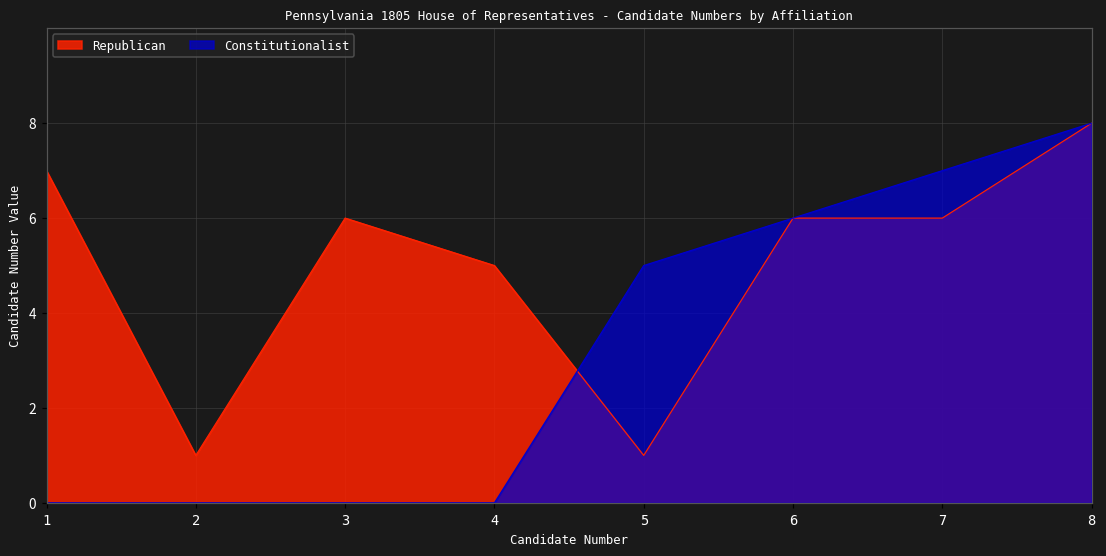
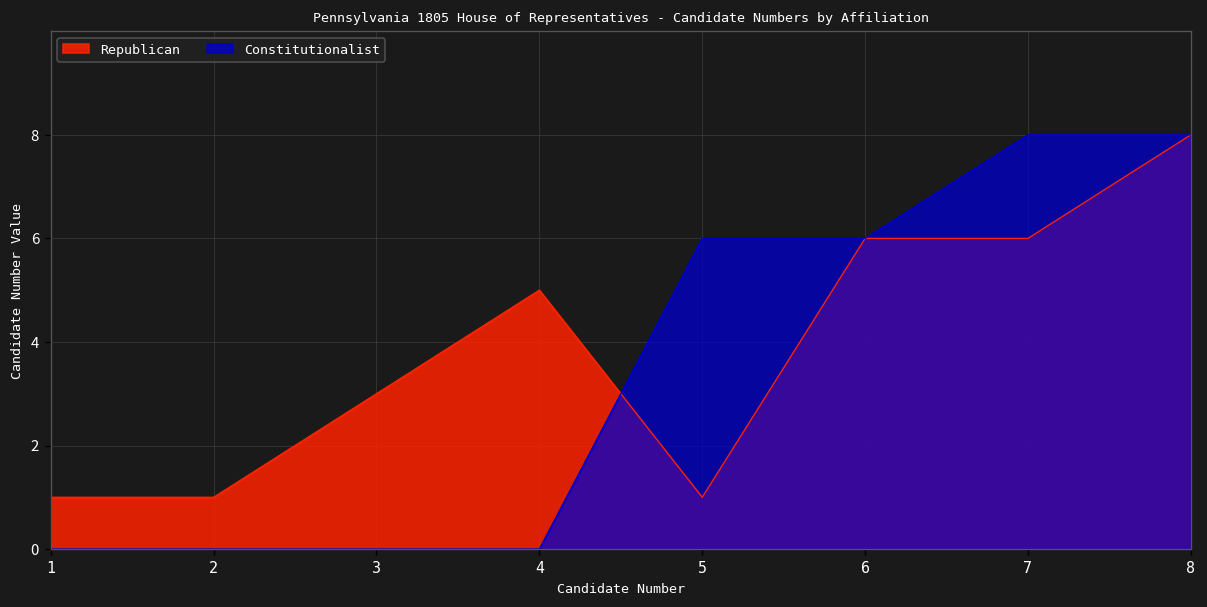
Republican, 1: 7 -> 1
Republican, 3: 6 -> 3
Constitutionalist, 5: 5 -> 6
Constitutionalist, 7: 7 -> 8
